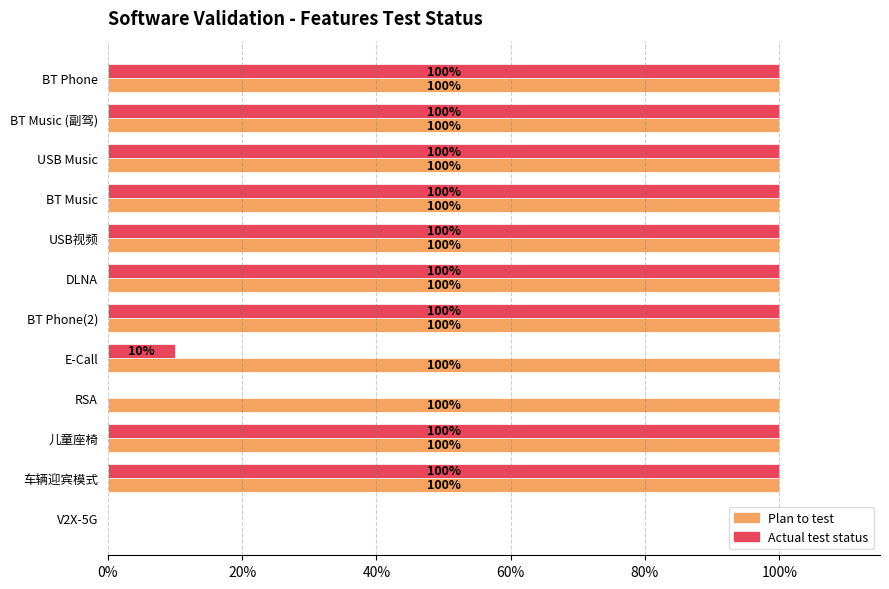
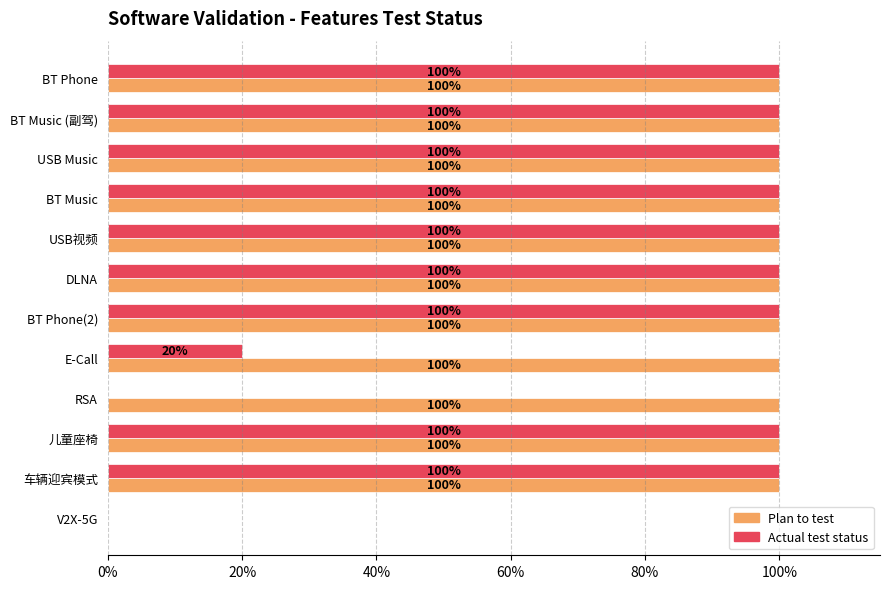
Actual test status, E-Call: 10% -> 20%
